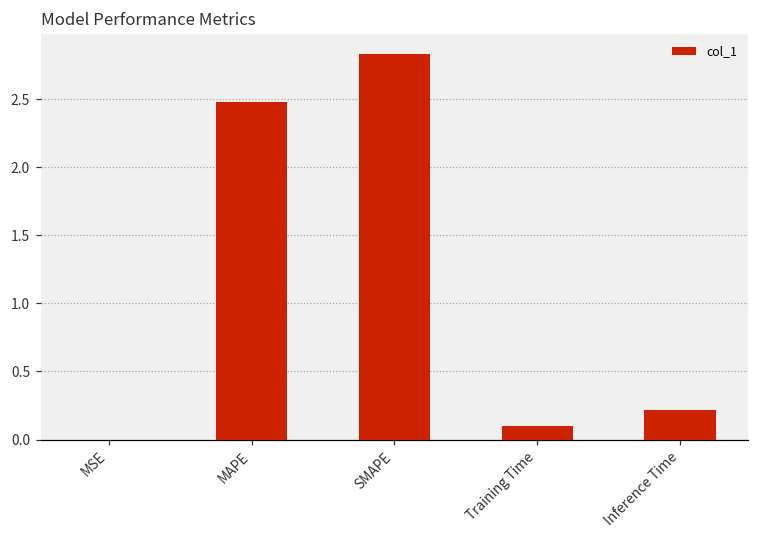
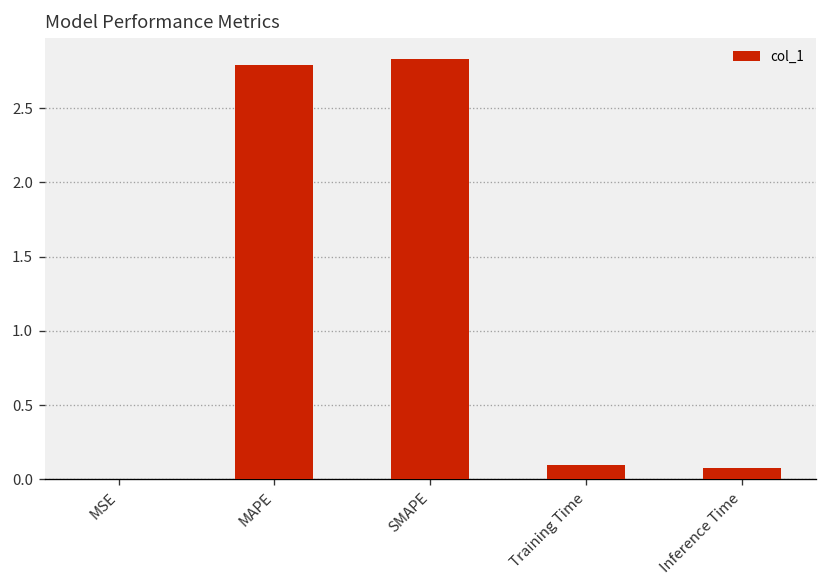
MAPE: 2.48 -> 2.79
Inference Time: 0.21 -> 0.08
